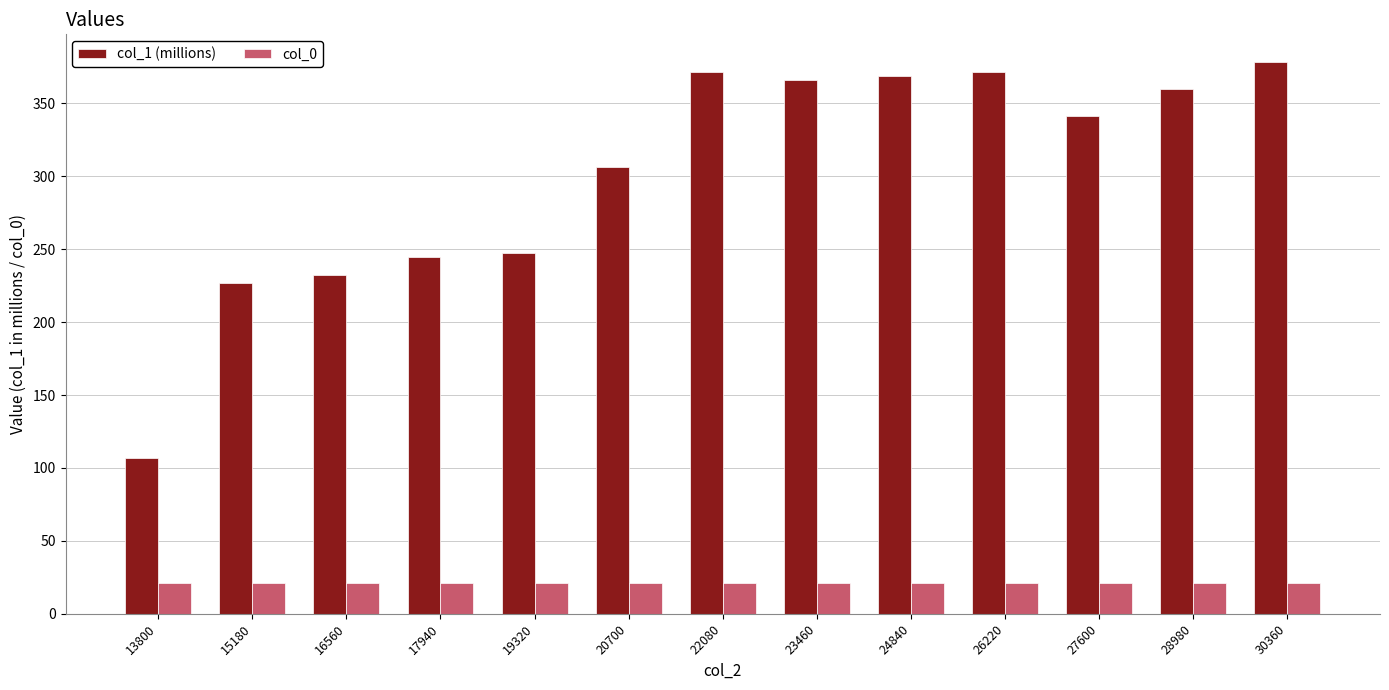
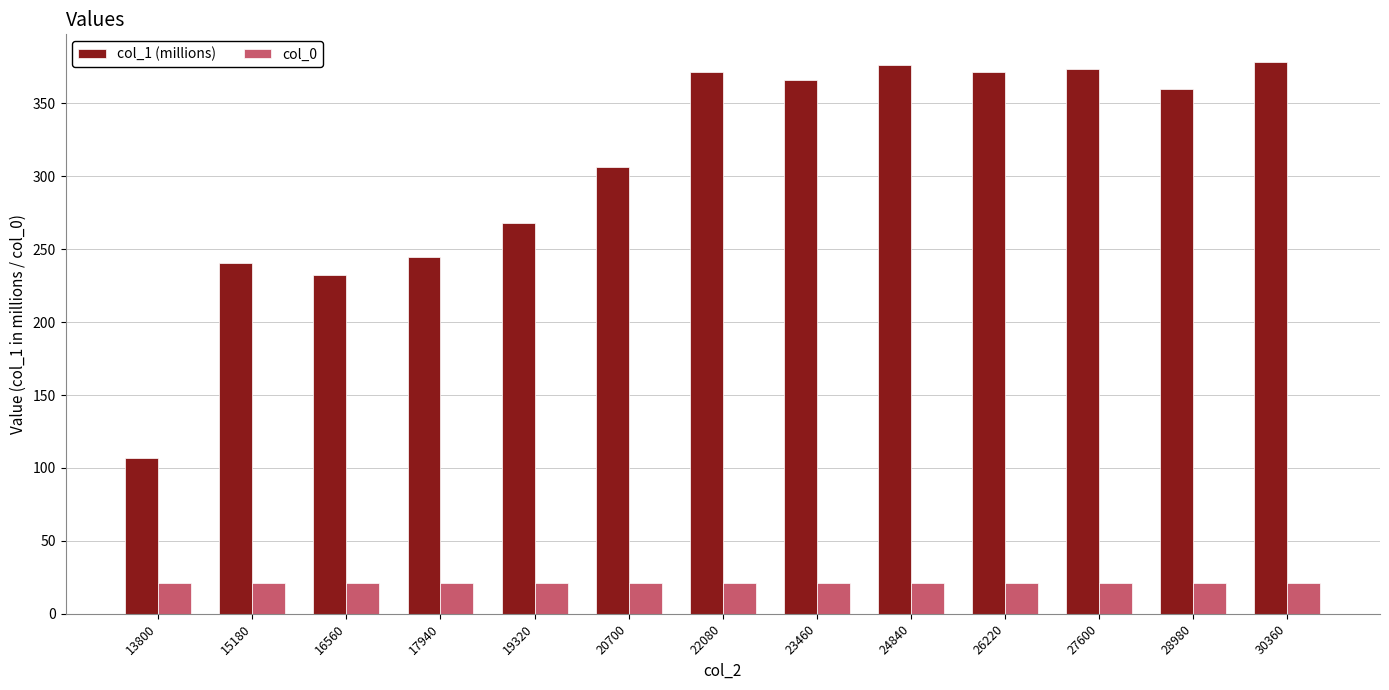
col_1 (millions), 15180: 227 -> 240
col_1 (millions), 19320: 247 -> 268
col_1 (millions), 24840: 368 -> 376
col_1 (millions), 27600: 341 -> 374
